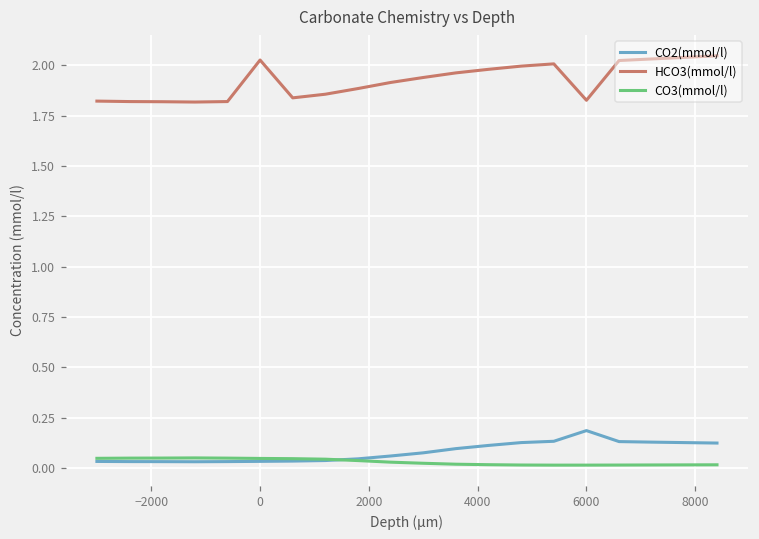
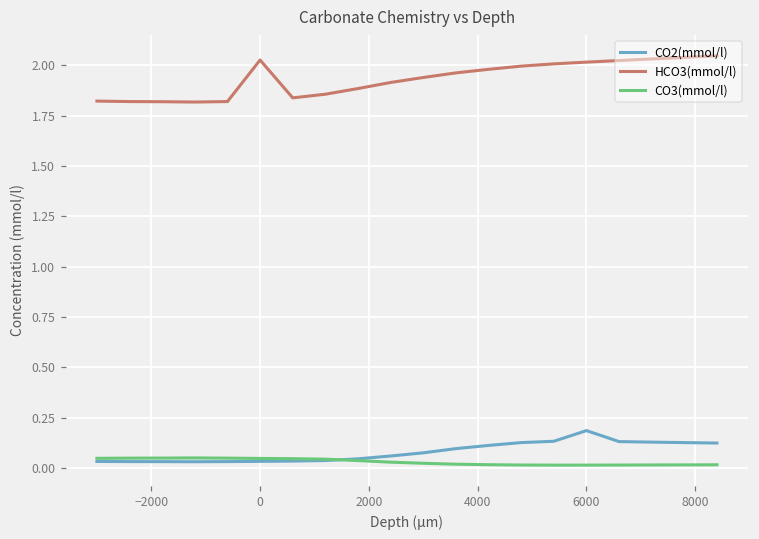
HCO3(mmol/l), 6000: 1.83 -> 2.02
